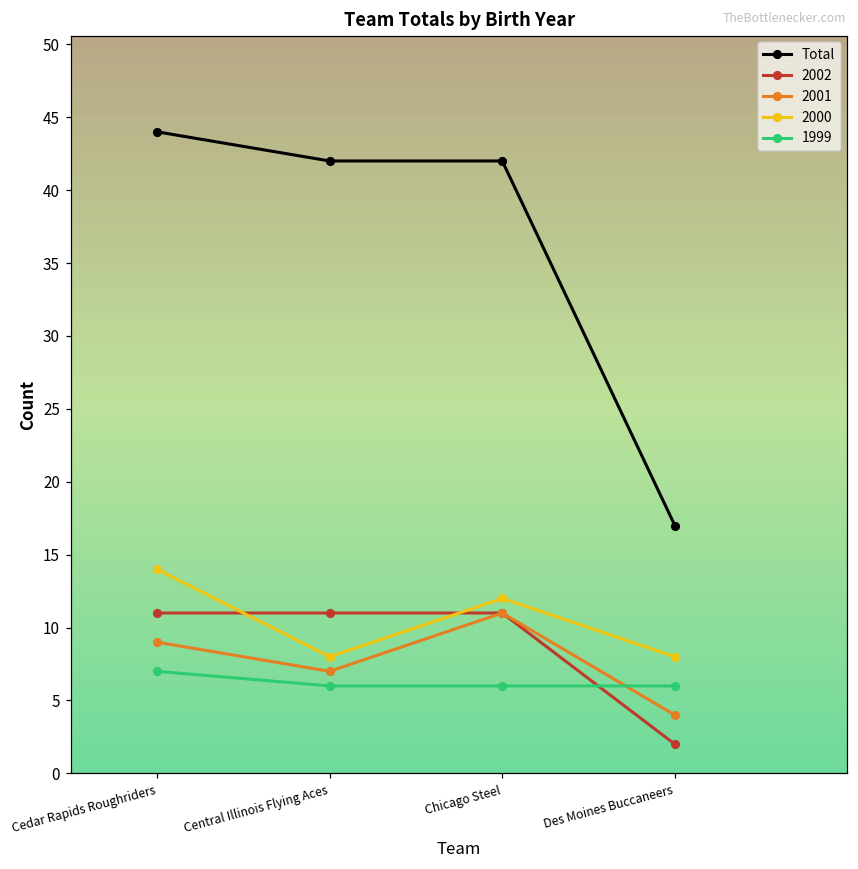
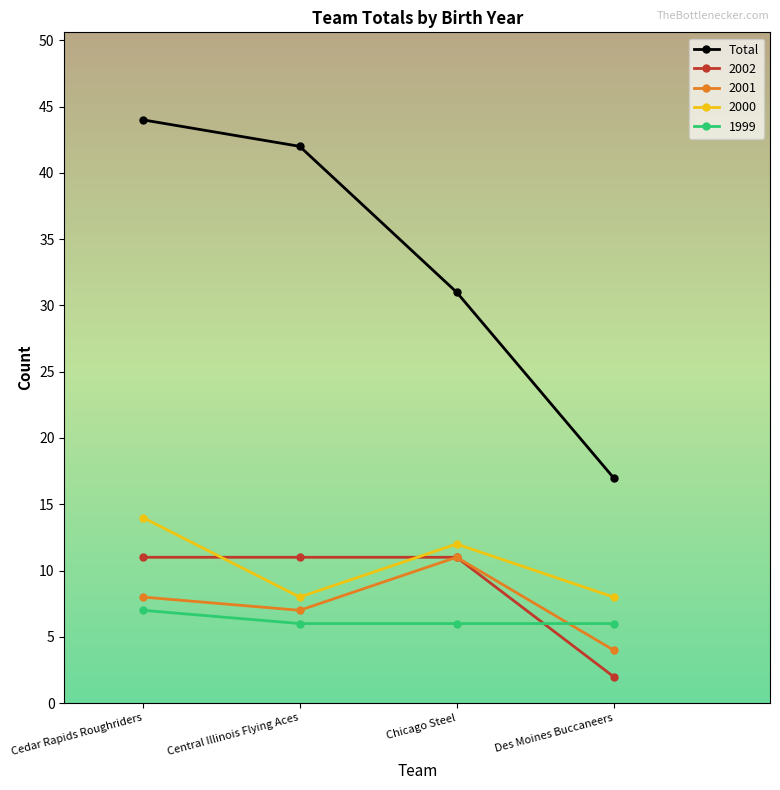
2001, Cedar Rapids Roughriders: 9 -> 8
Total, Chicago Steel: 42 -> 31
